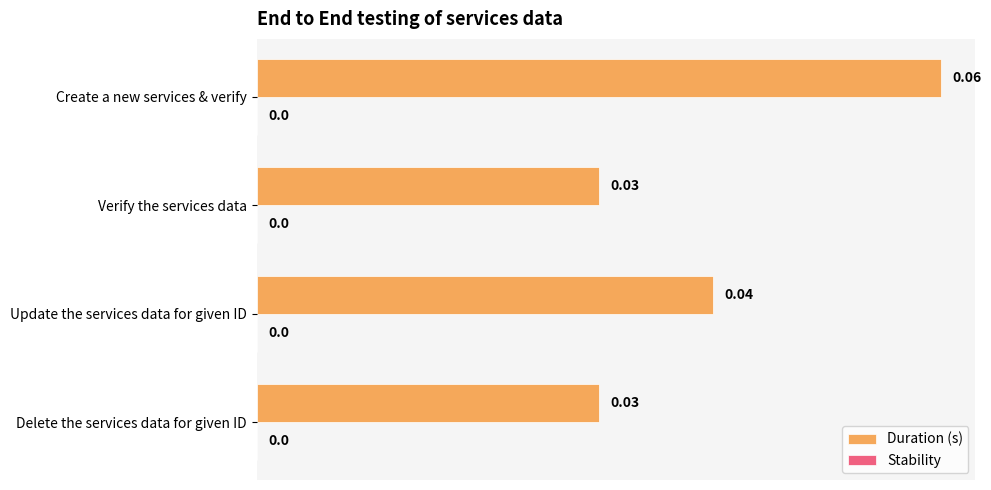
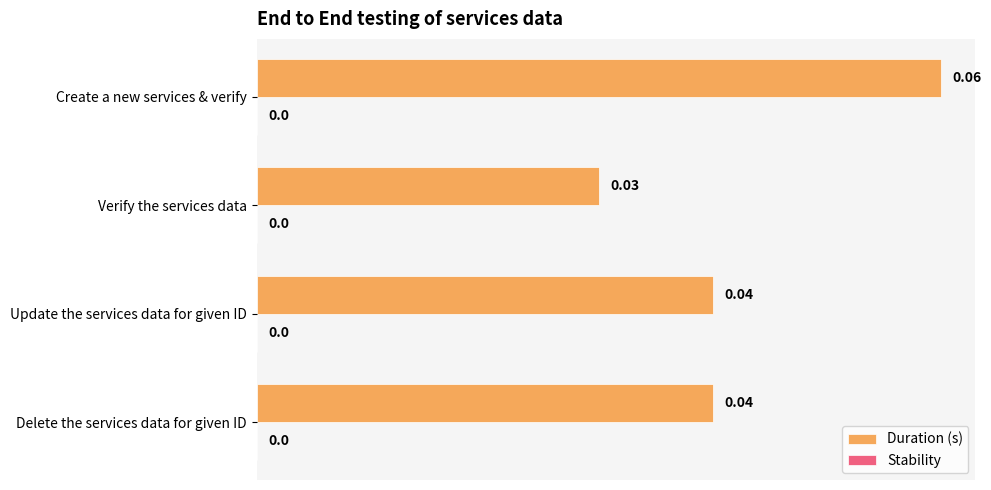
Duration (s), Delete the services data for given ID: 0.03 -> 0.04
